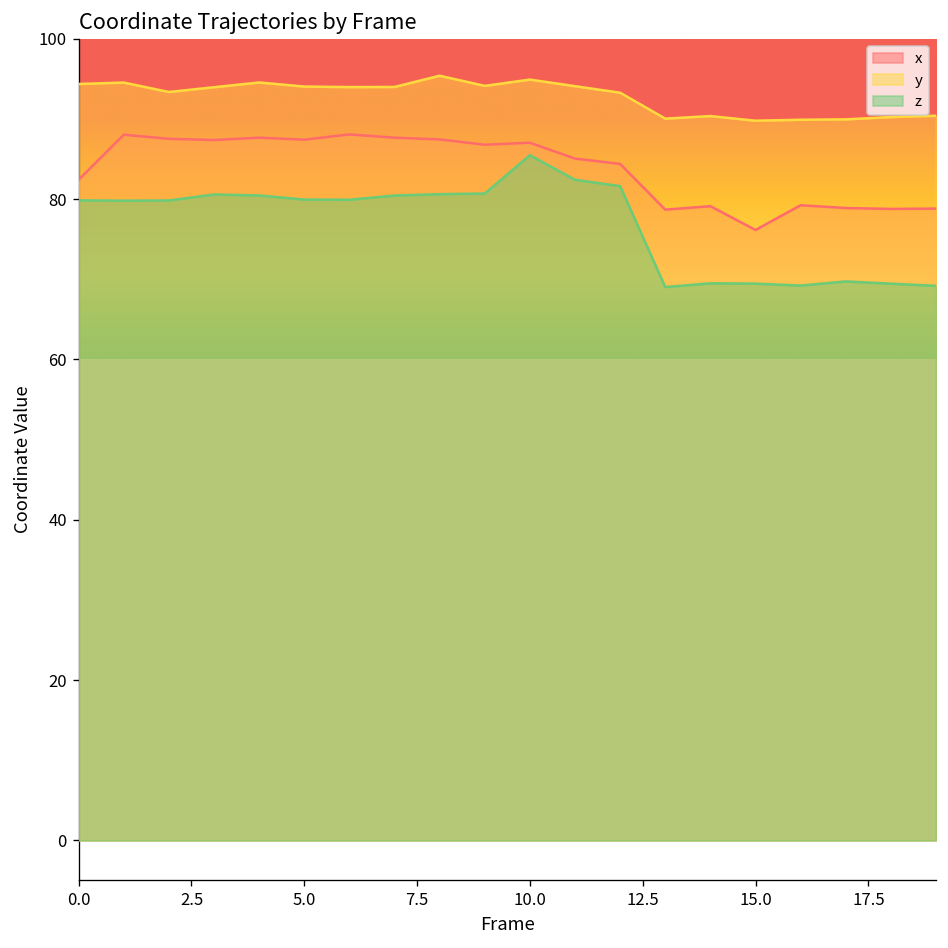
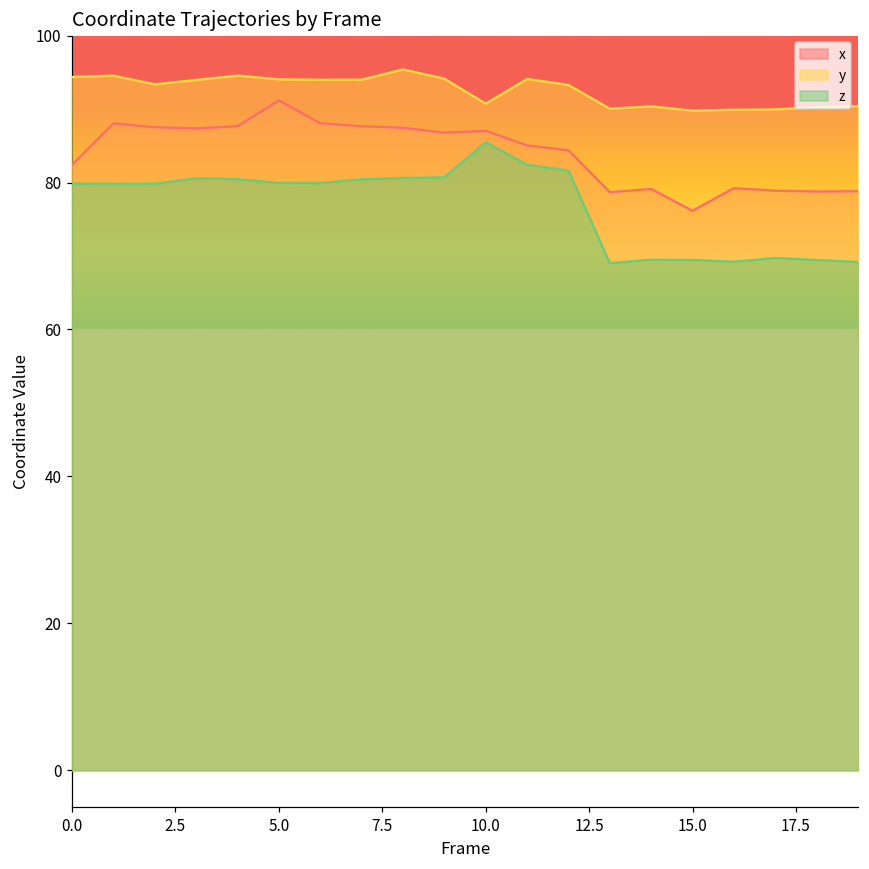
x, 5.0: 87 -> 91
y, 10.0: 95 -> 91
